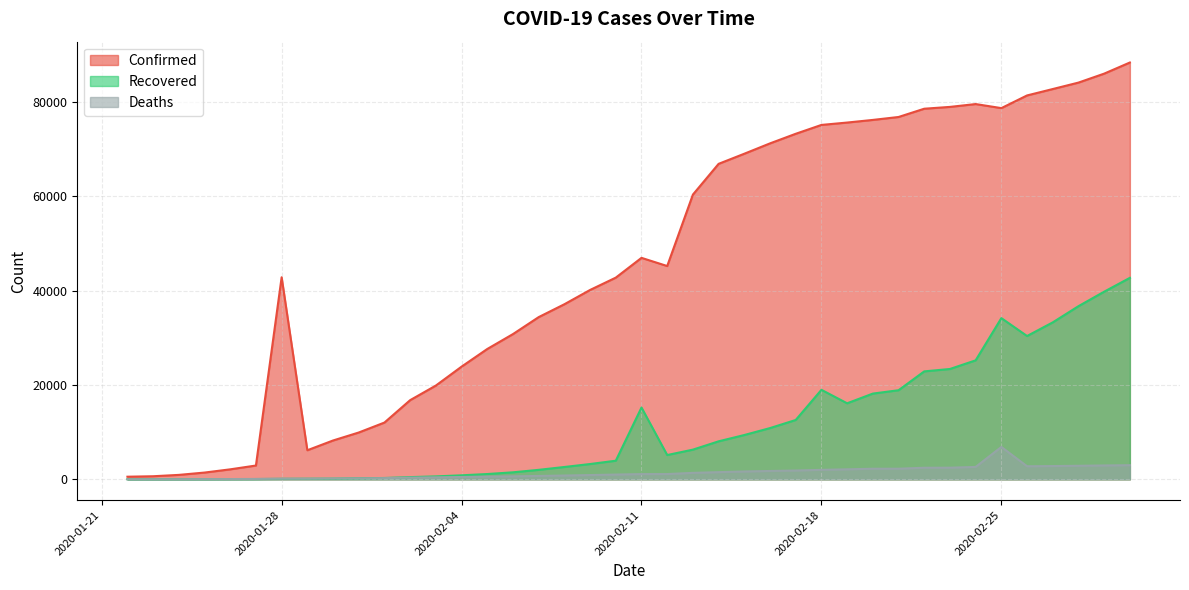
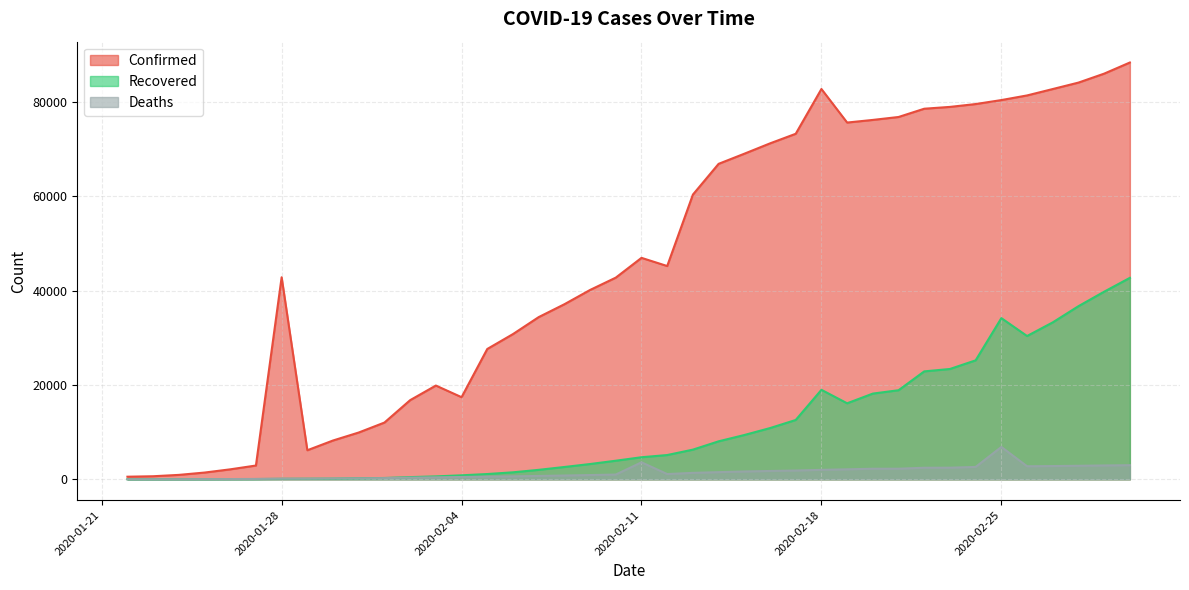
Confirmed, 2020-02-04: 24000 -> 17000
Recovered, 2020-02-11: 15000 -> 5000
Deaths, 2020-02-11: 1000 -> 4000
Confirmed, 2020-02-18: 75000 -> 83000
Confirmed, 2020-02-25: 79000 -> 80000
